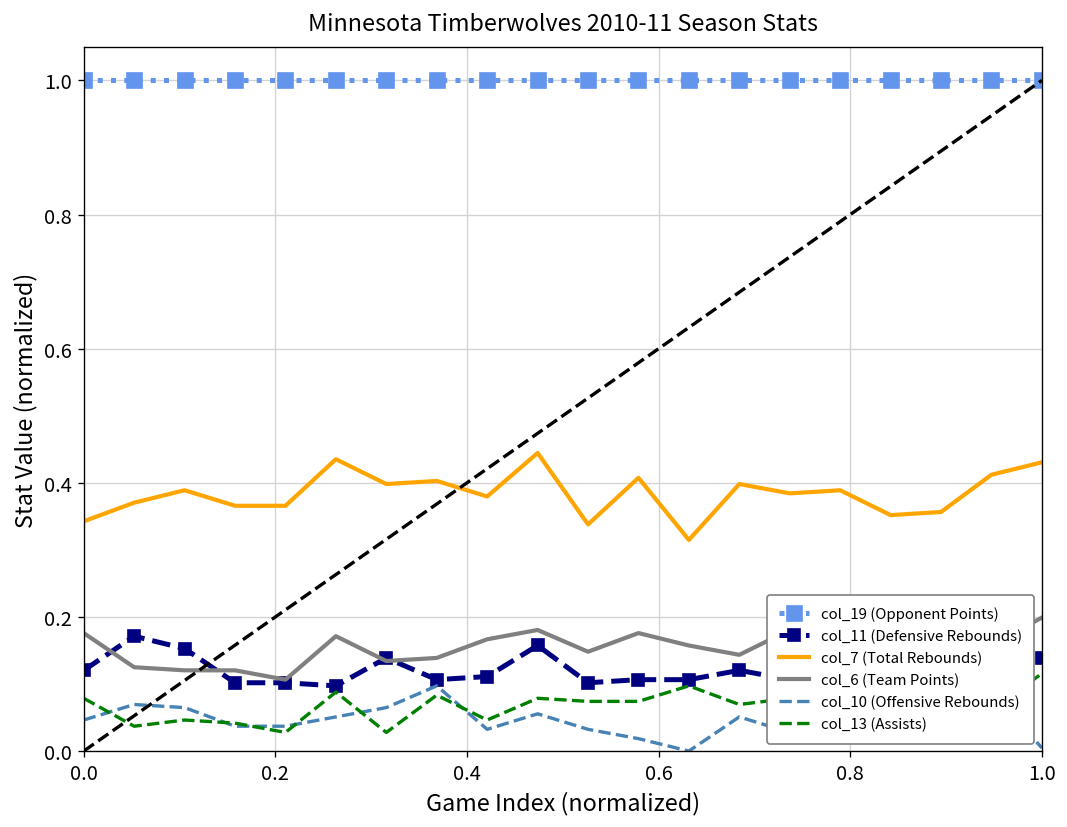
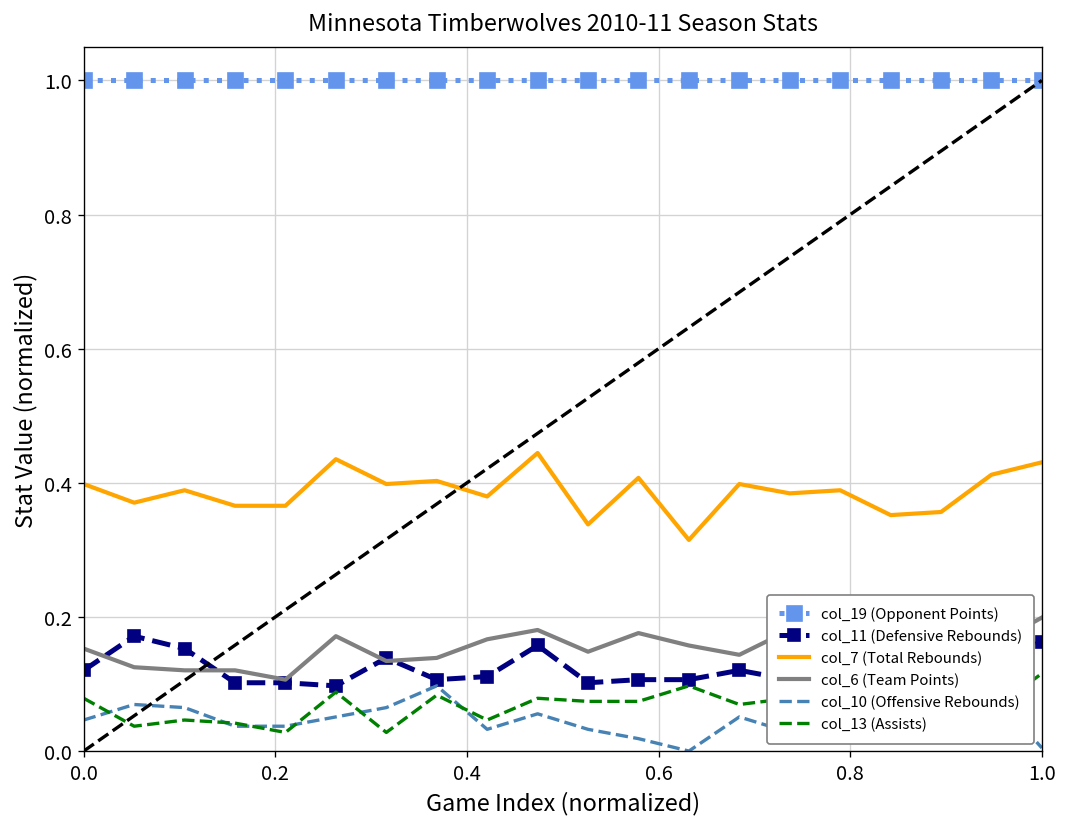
col_7 (Total Rebounds), 0.0: 0.34 -> 0.40
col_6 (Team Points), 0.0: 0.18 -> 0.15
col_11 (Defensive Rebounds), 1.0: 0.14 -> 0.16
